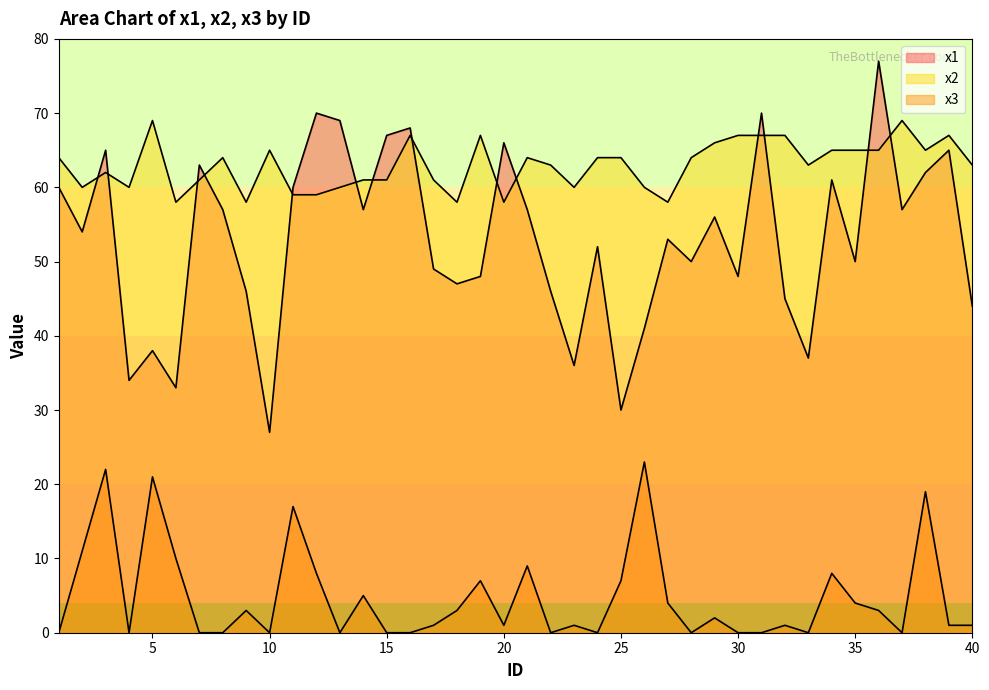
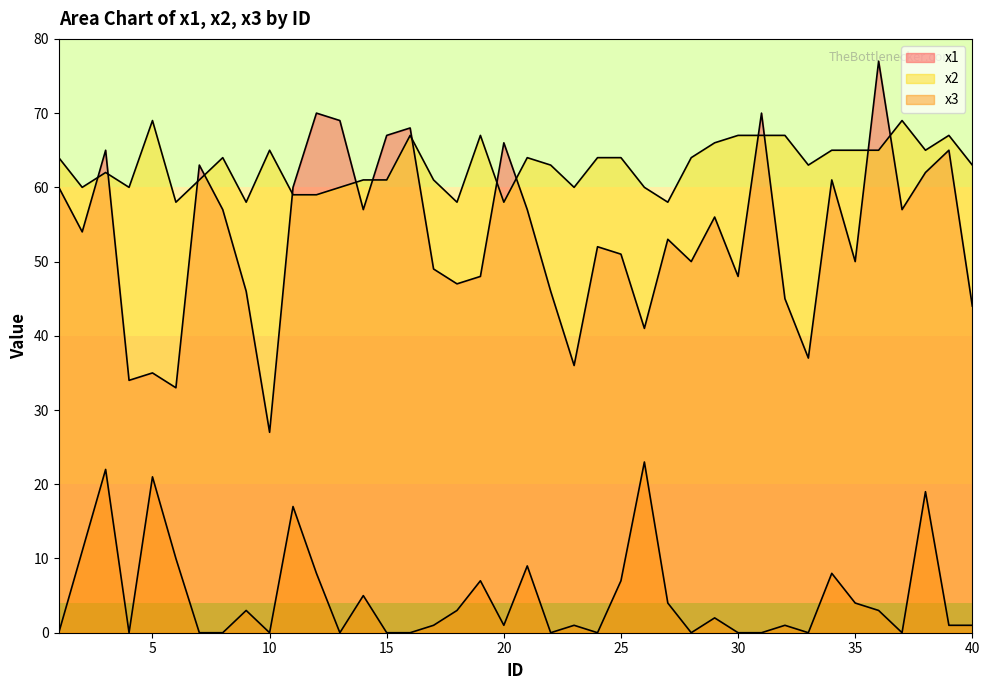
x1, 5: 38 -> 35
x1, 25: 30 -> 51
